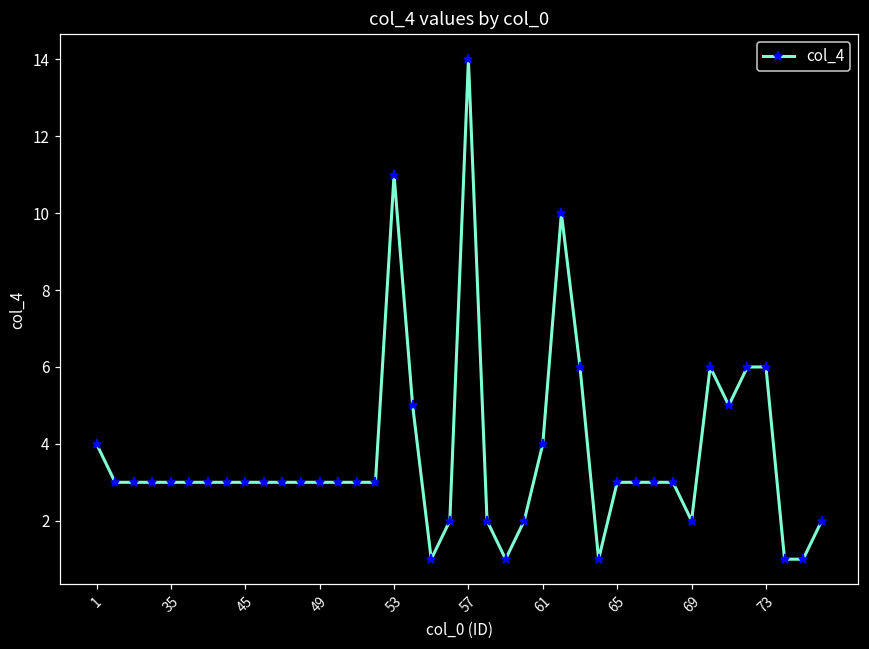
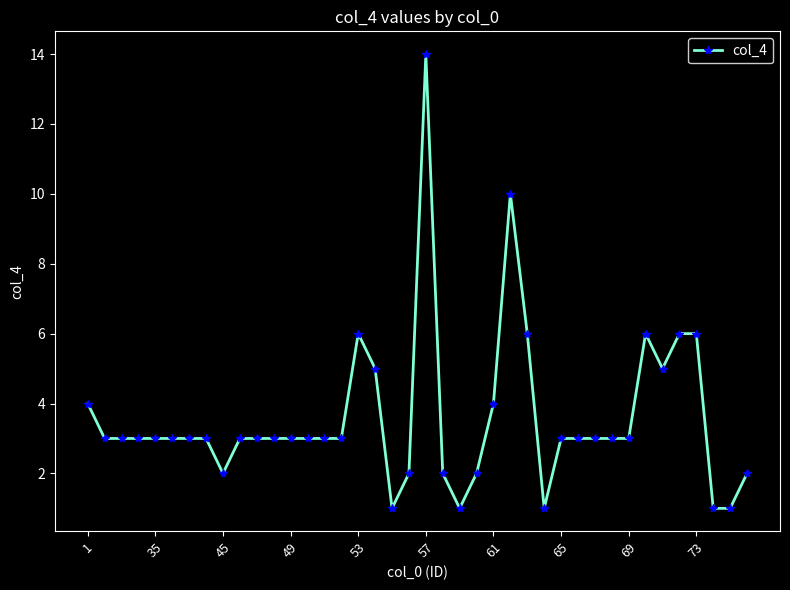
45: 3 -> 2
53: 11 -> 6
69: 2 -> 3
